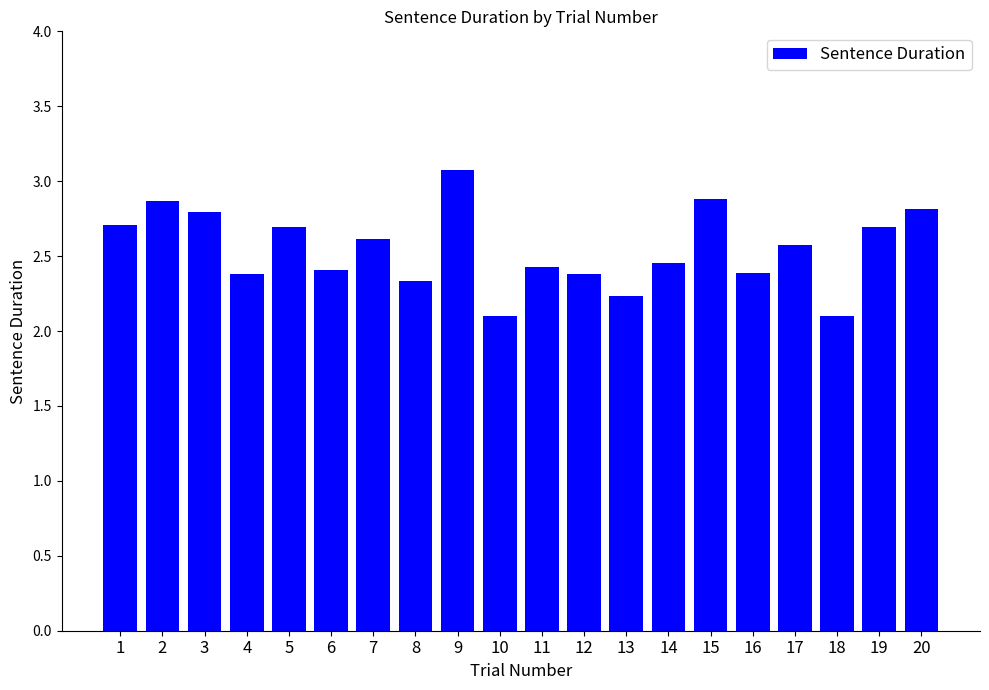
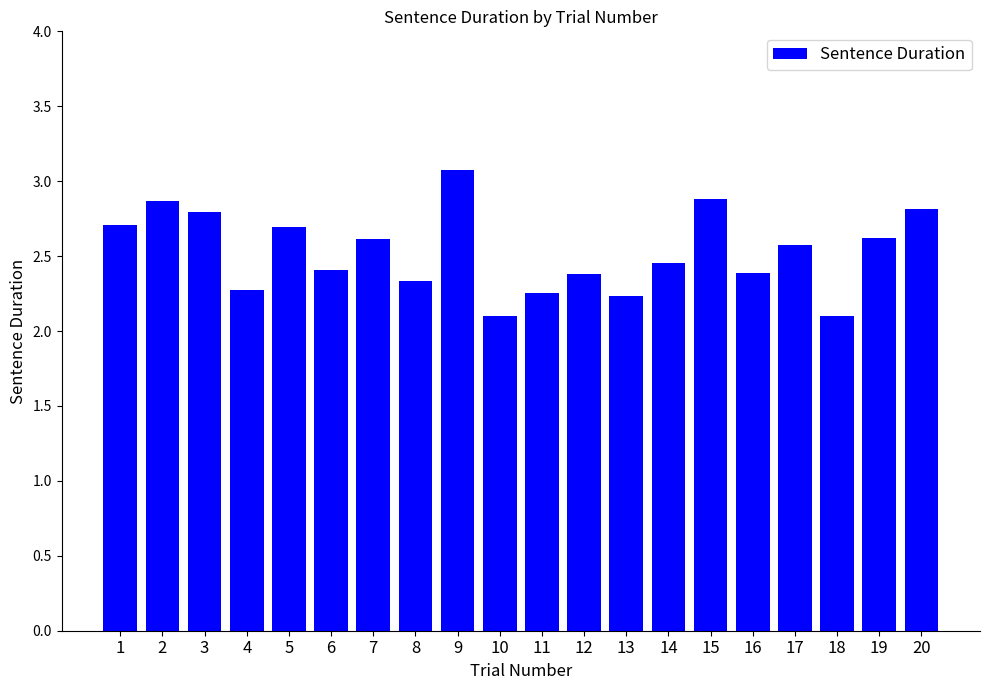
4: 2.38 -> 2.28
11: 2.43 -> 2.25
19: 2.69 -> 2.62
